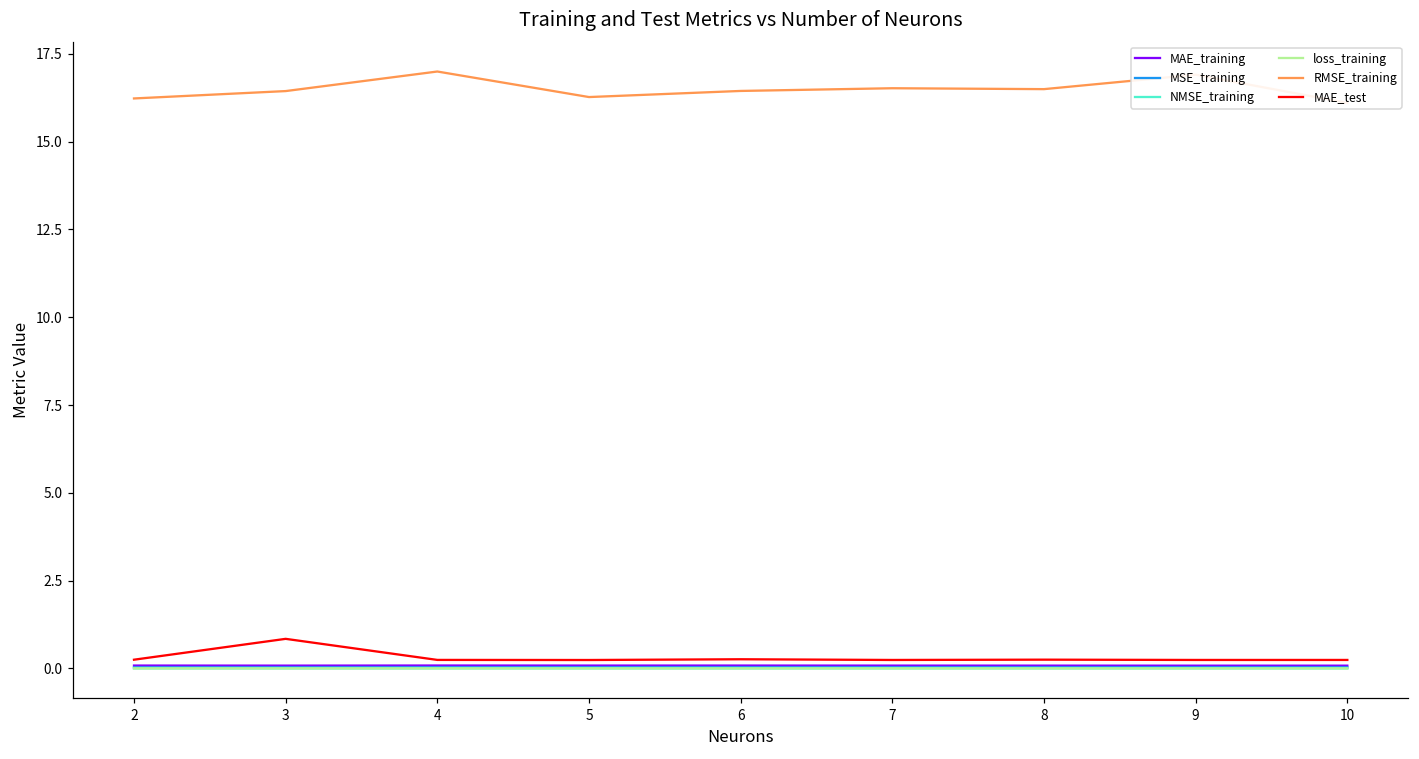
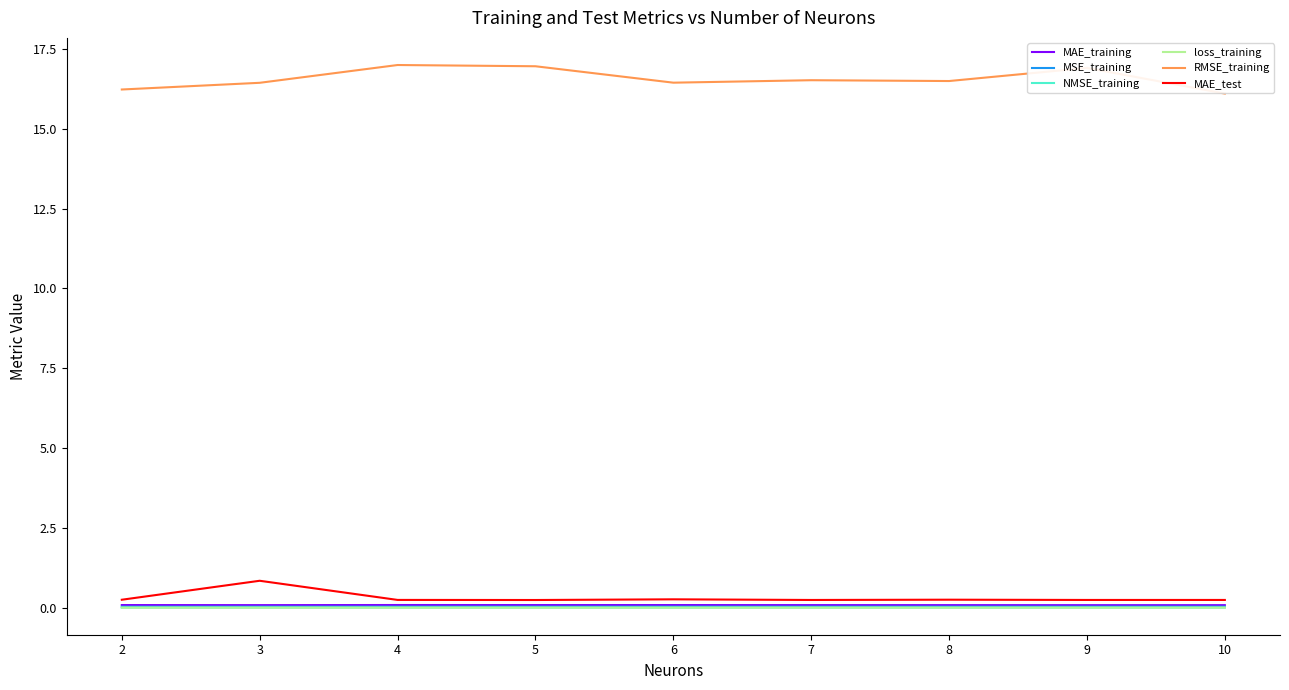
RMSE_training, 5: 16.3 -> 17.0
